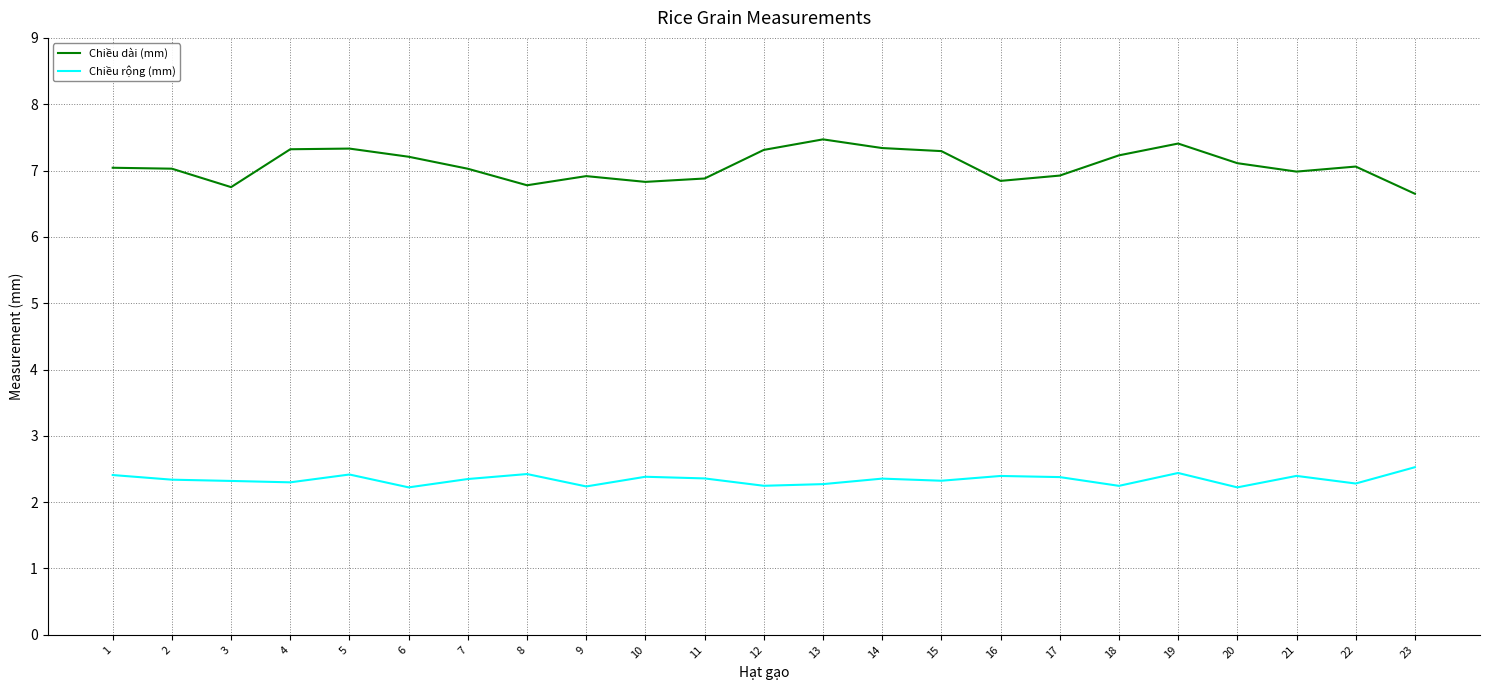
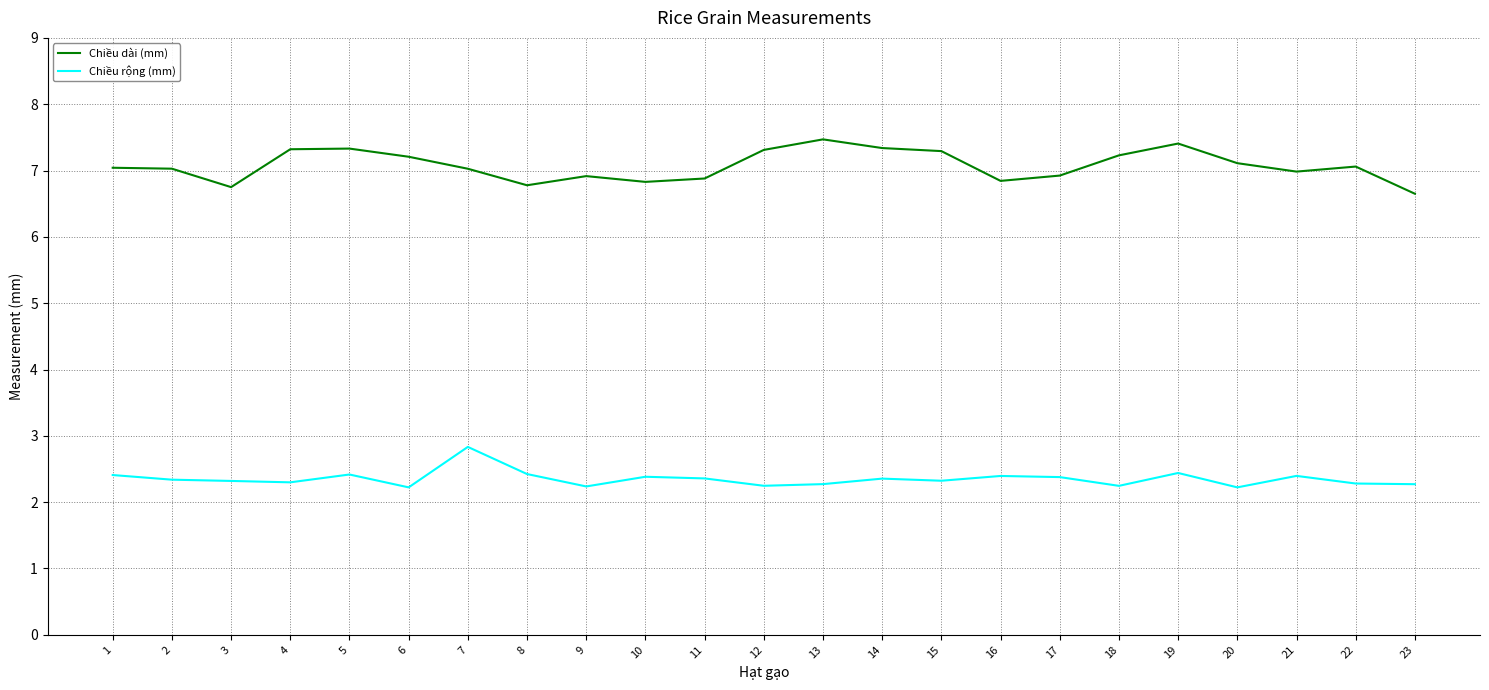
Chiều rộng (mm), 7: 2.3 -> 2.8
Chiều rộng (mm), 23: 2.5 -> 2.3
